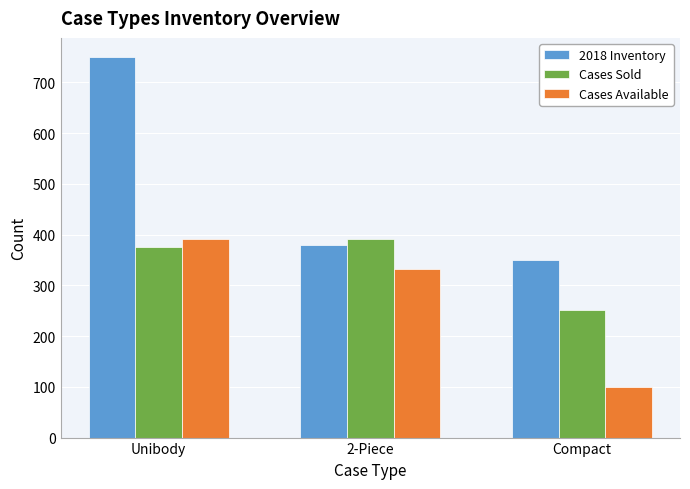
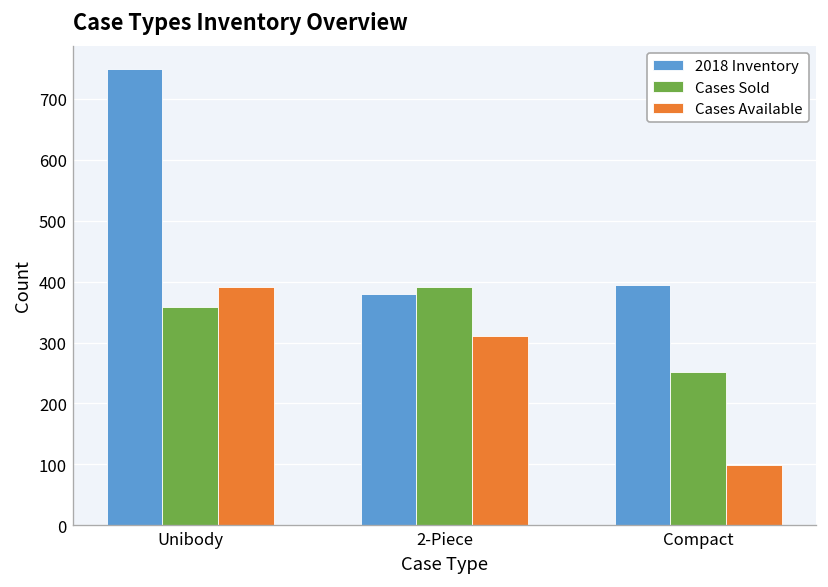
Cases Sold, Unibody: 380 -> 360
Cases Available, 2-Piece: 330 -> 310
2018 Inventory, Compact: 350 -> 400
